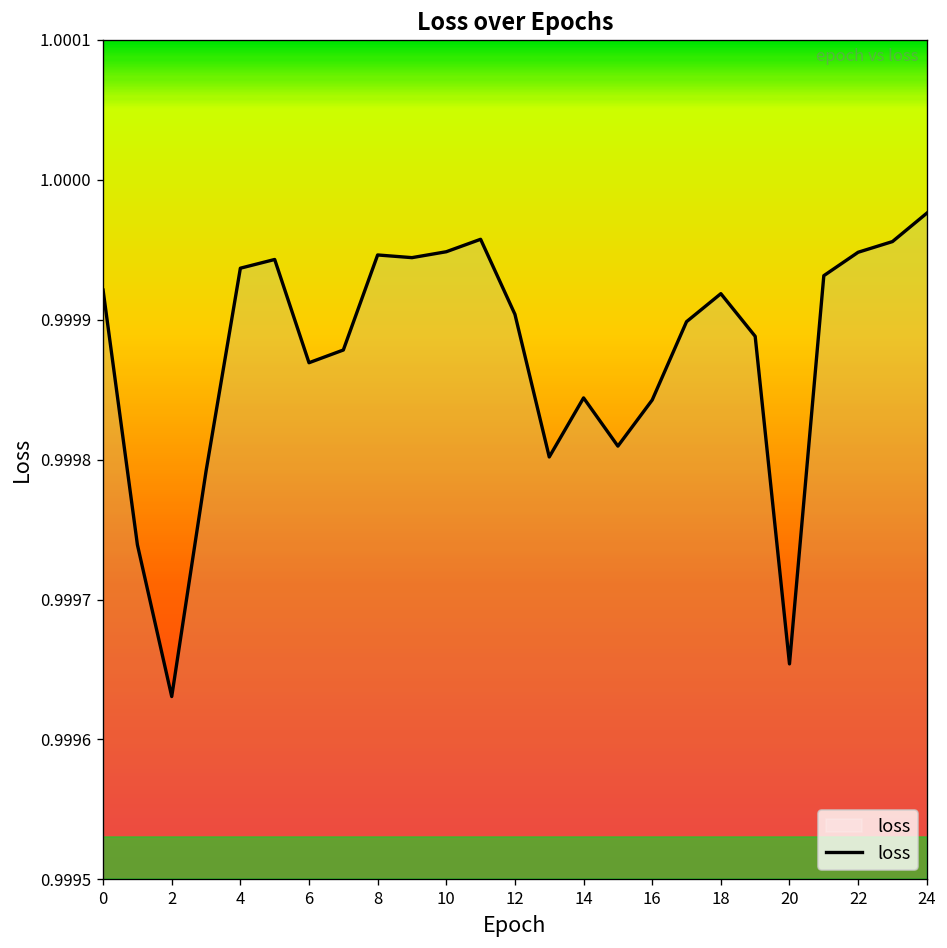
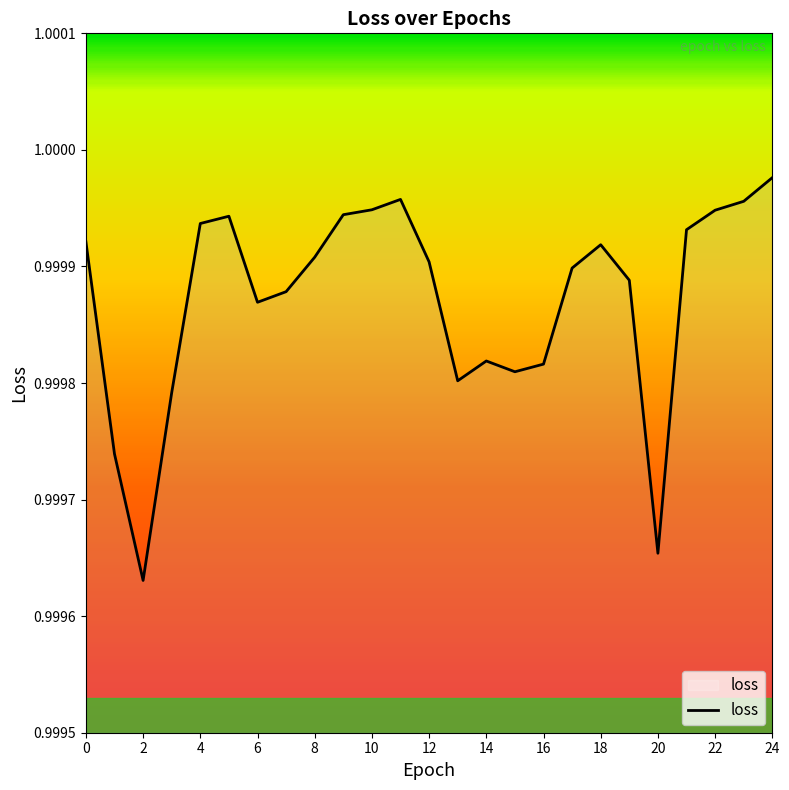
8: 0.999946 -> 0.999908
14: 0.999844 -> 0.999819
16: 0.999843 -> 0.999816
